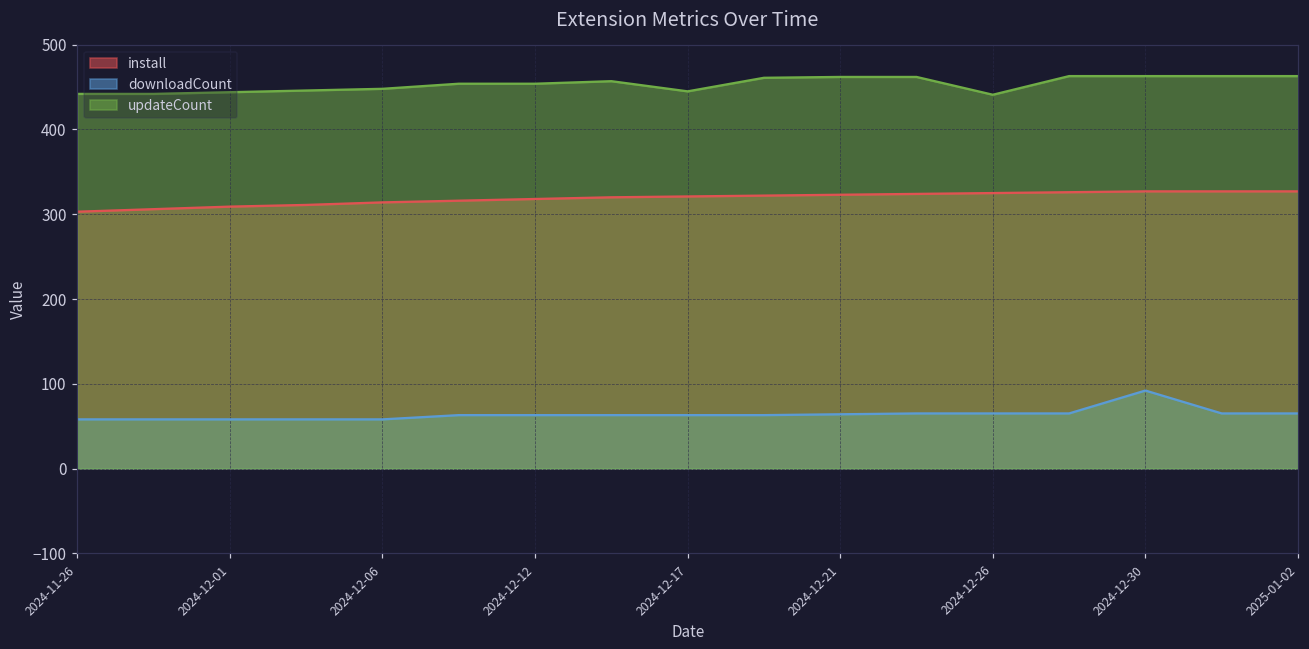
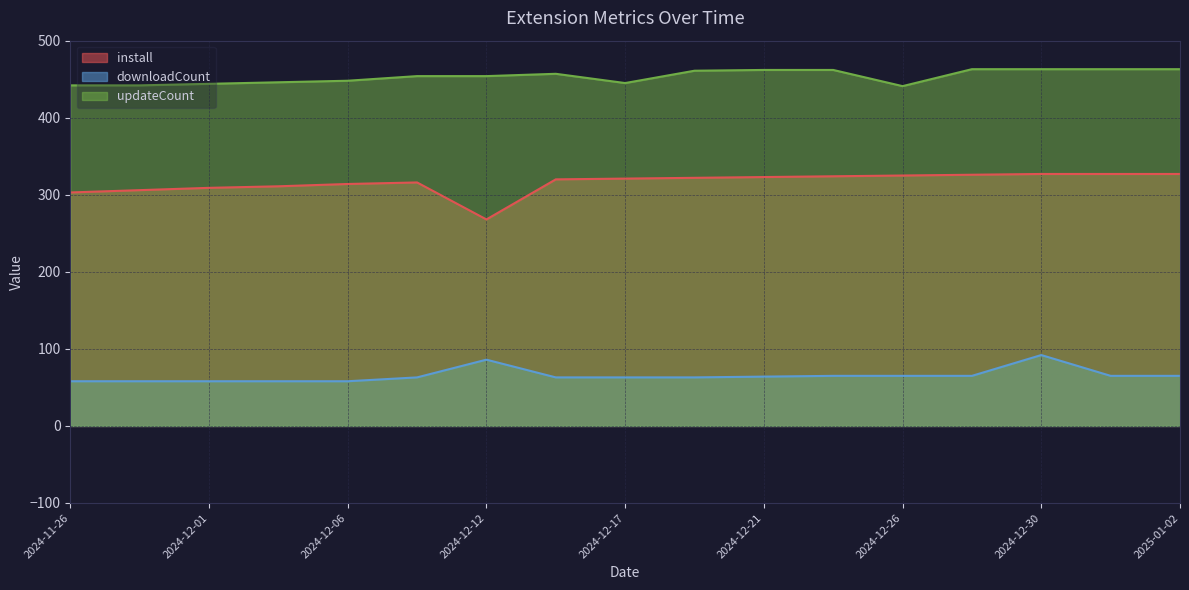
install, 2024-12-12: 320 -> 270
downloadCount, 2024-12-12: 60 -> 90
